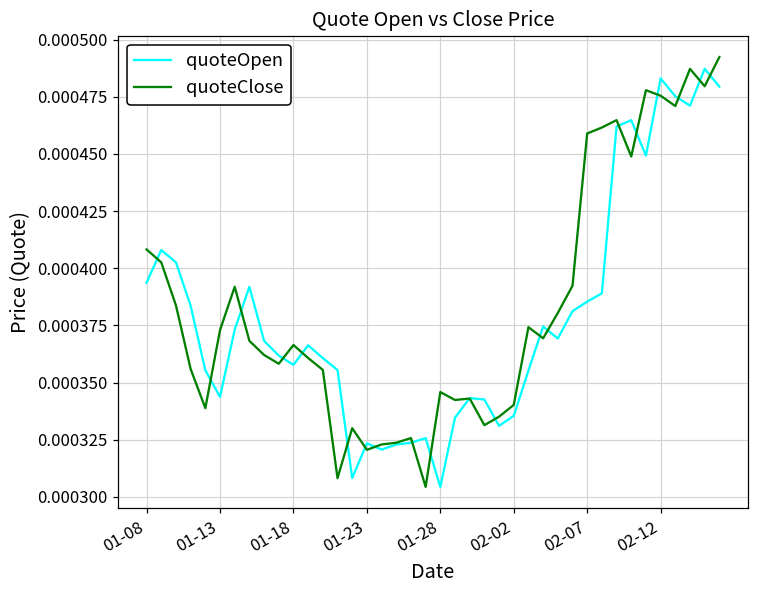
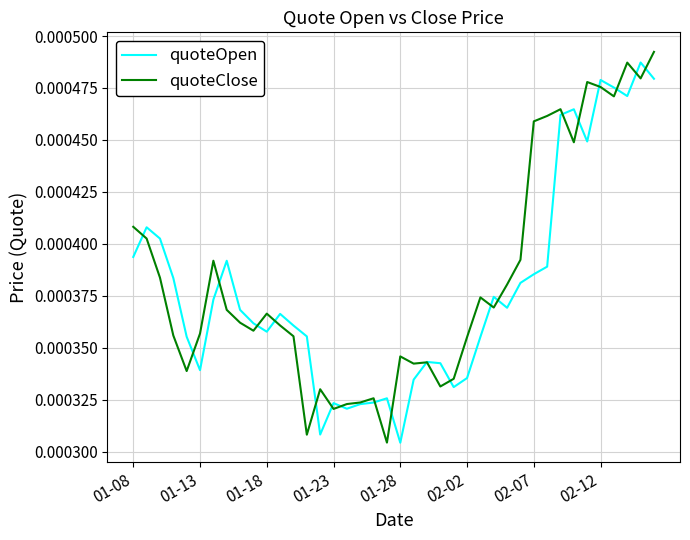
quoteOpen, 01-13: 0.000344 -> 0.000339
quoteClose, 01-13: 0.000373 -> 0.000357
quoteClose, 02-02: 0.000340 -> 0.000355
quoteOpen, 02-12: 0.000483 -> 0.000479
